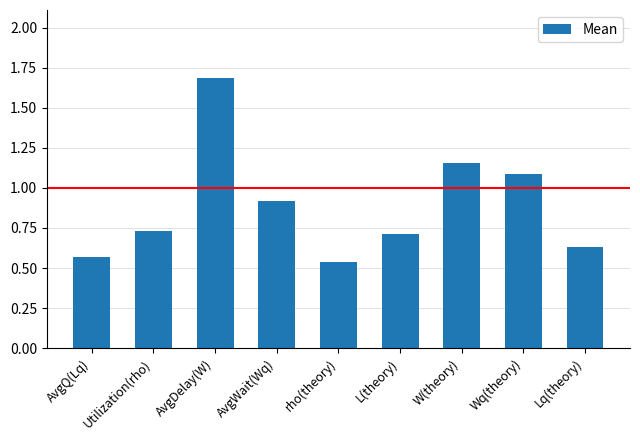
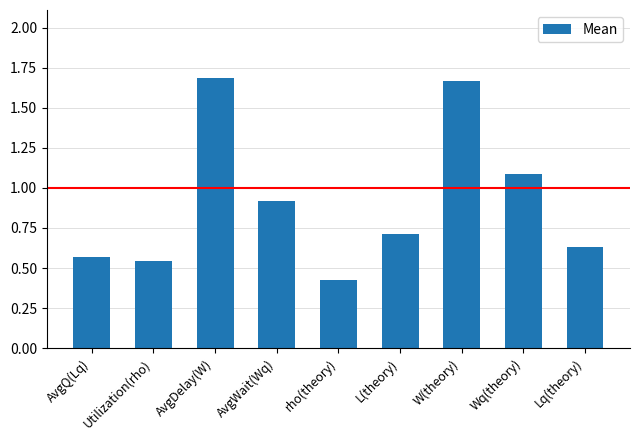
Utilization(rho): 0.73 -> 0.54
rho(theory): 0.54 -> 0.43
W(theory): 1.16 -> 1.67
